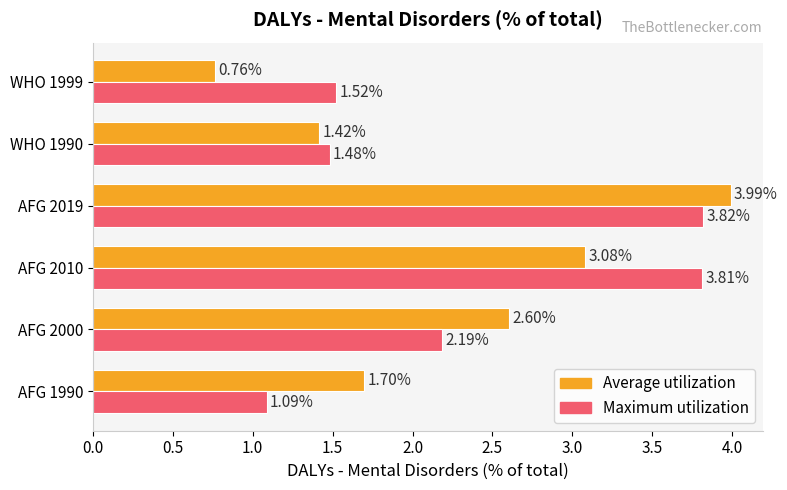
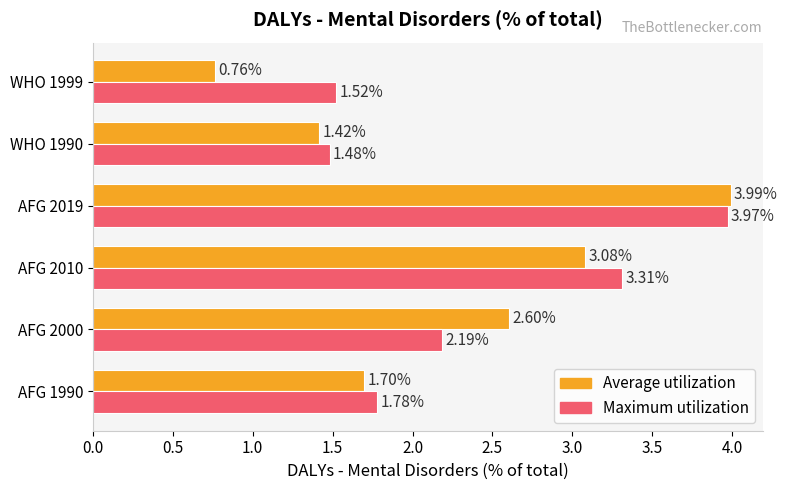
Maximum utilization, AFG 2019: 3.82% -> 3.97%
Maximum utilization, AFG 2010: 3.81% -> 3.31%
Maximum utilization, AFG 1990: 1.09% -> 1.78%
